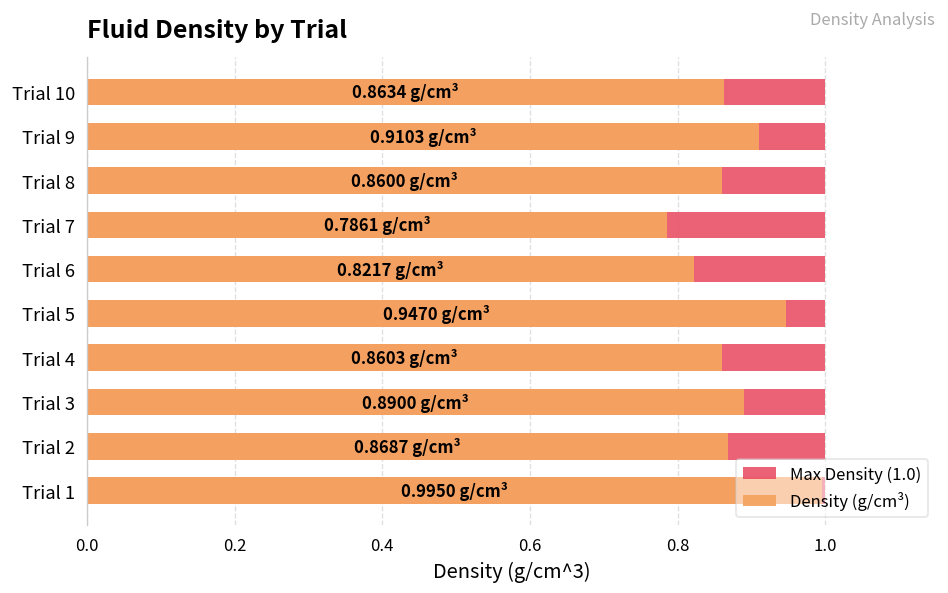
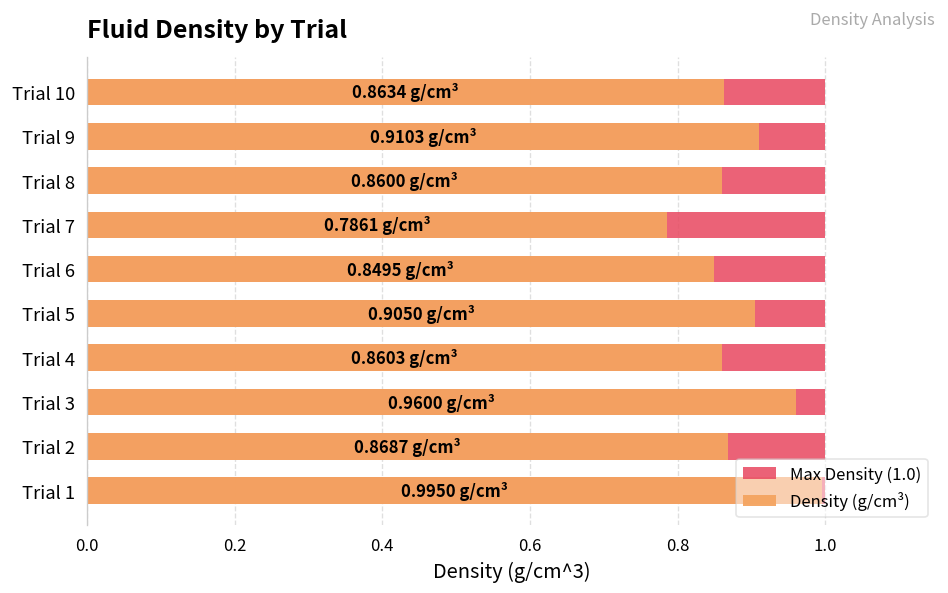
Density (g/cm³), Trial 6: 0.8217 -> 0.8495
Density (g/cm³), Trial 5: 0.9470 -> 0.9050
Density (g/cm³), Trial 3: 0.8900 -> 0.9600
